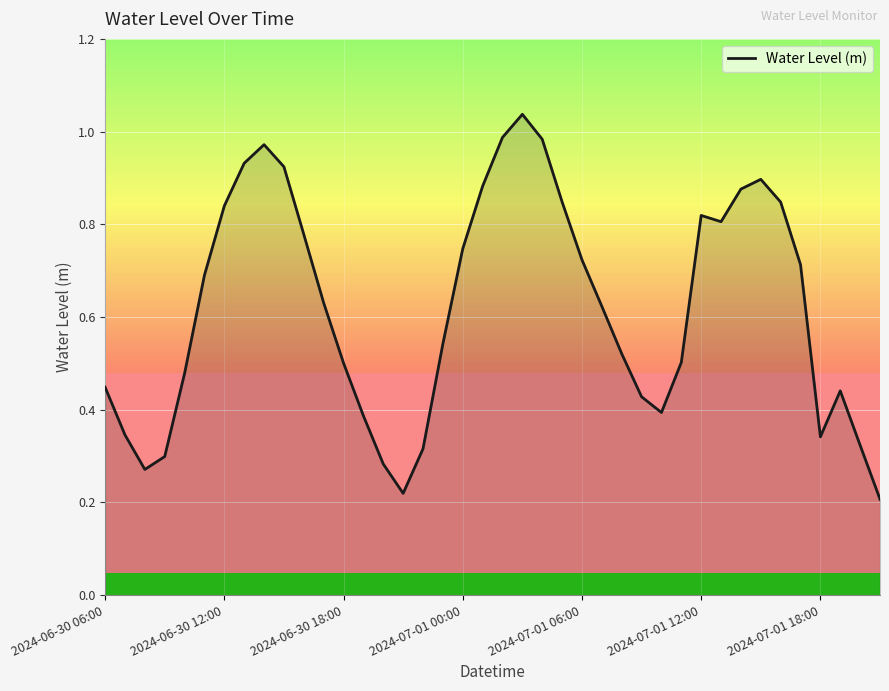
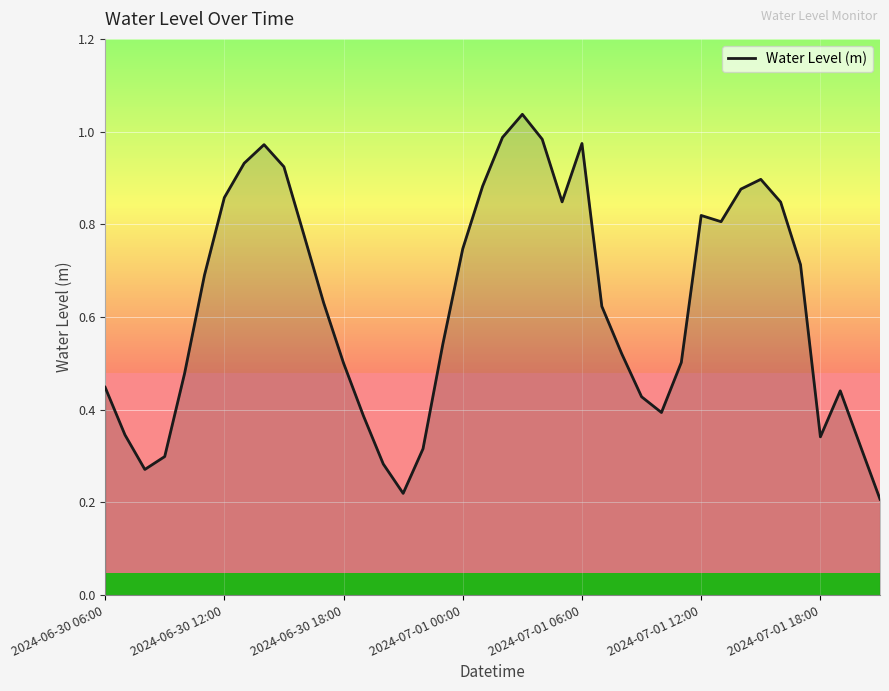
2024-06-30 12:00: 0.84 -> 0.86
2024-07-01 06:00: 0.72 -> 0.97
